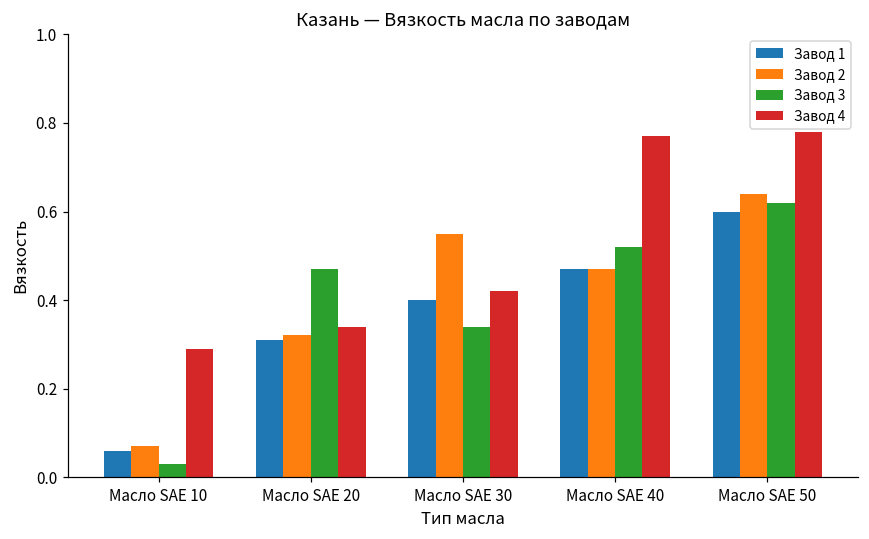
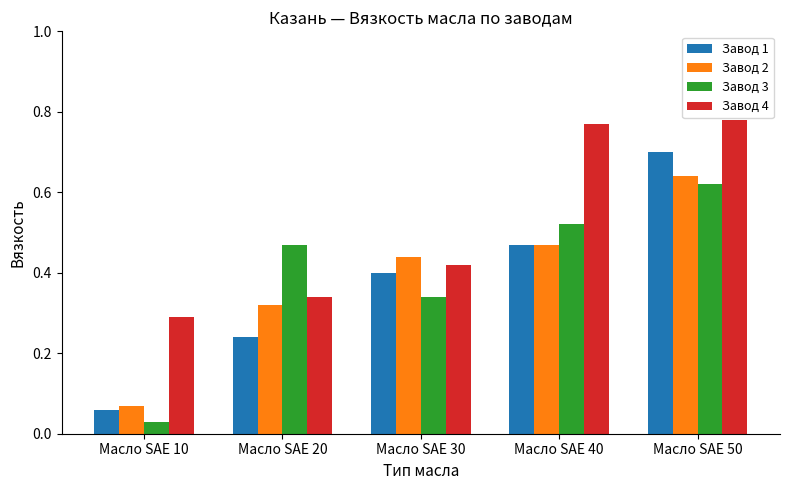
Завод 1, Масло SAE 20: 0.31 -> 0.24
Завод 2, Масло SAE 30: 0.55 -> 0.44
Завод 1, Масло SAE 50: 0.6 -> 0.7
